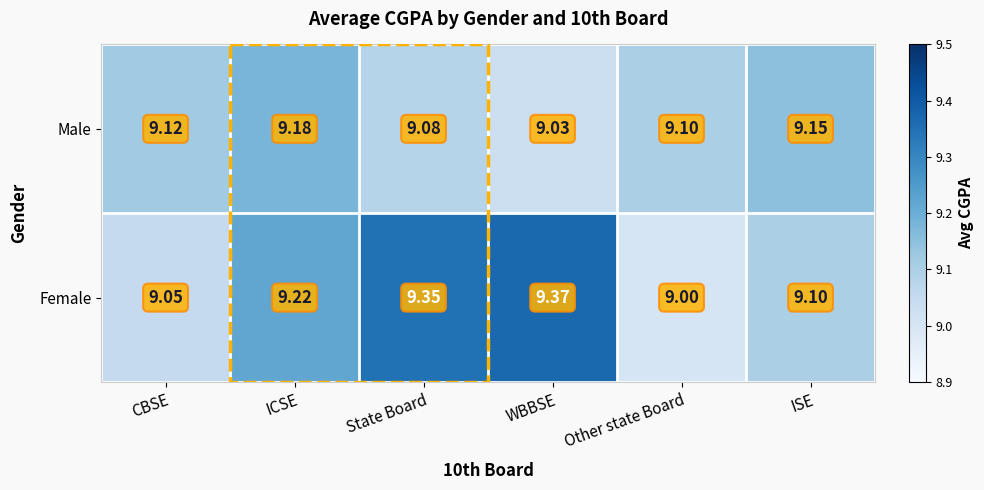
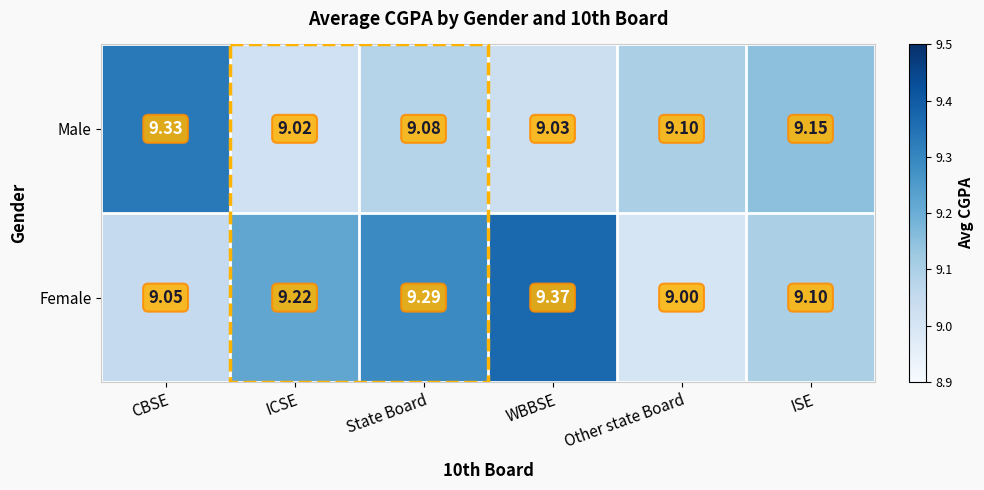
Male, CBSE: 9.12 -> 9.33
Male, ICSE: 9.18 -> 9.02
Female, State Board: 9.35 -> 9.29
